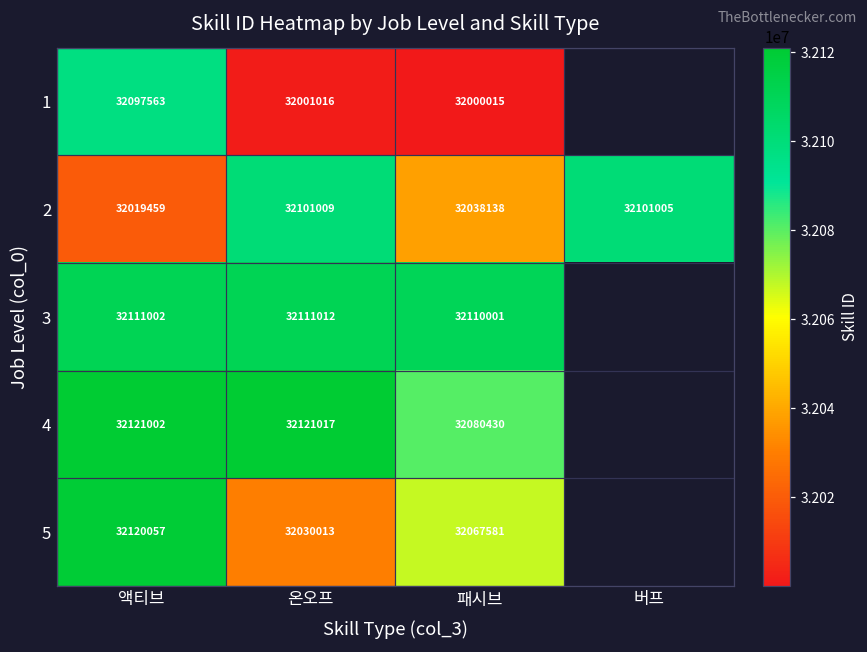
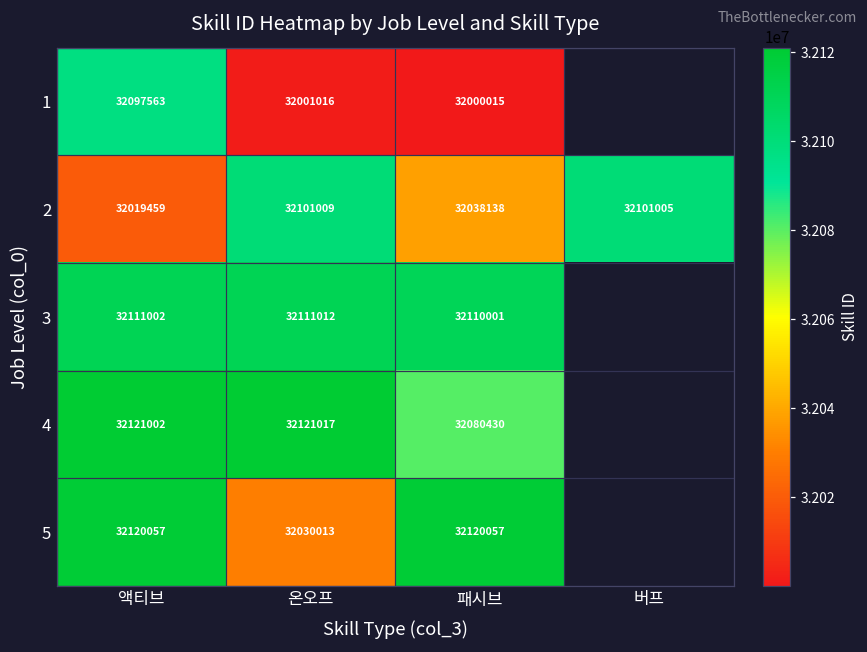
5, 패시브: 32067581 -> 32120057
